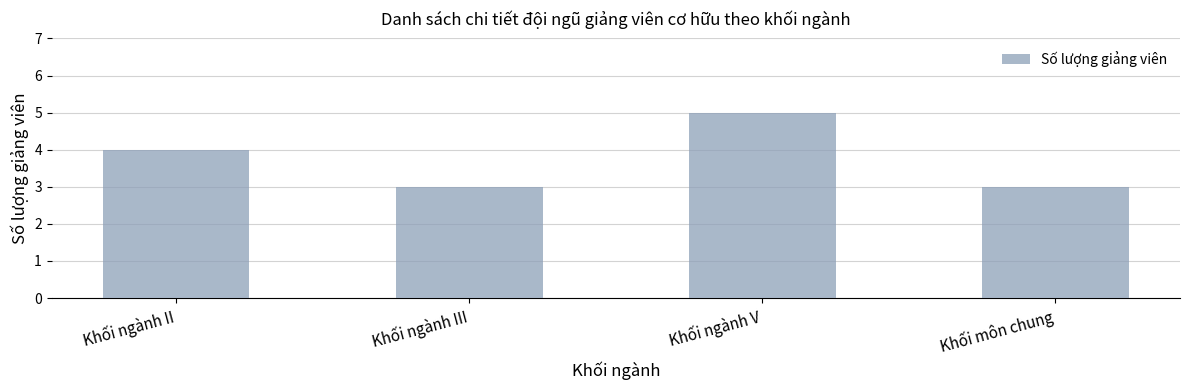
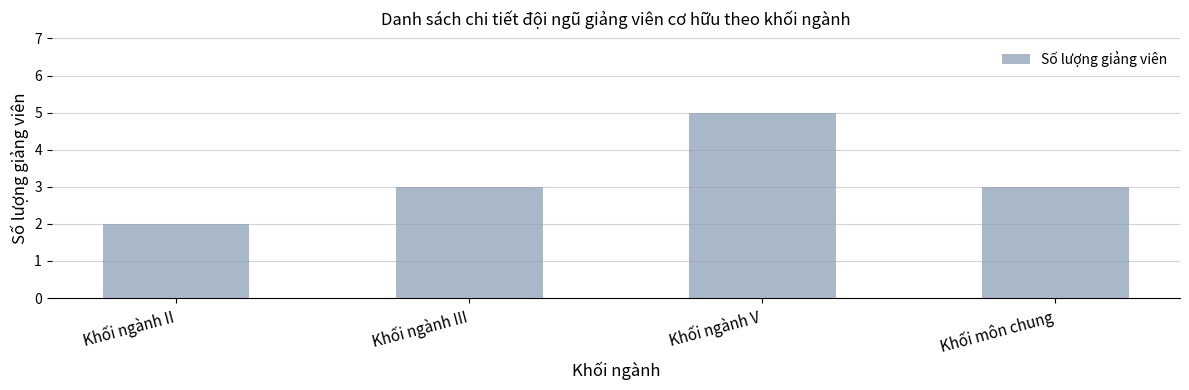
Khối ngành II: 4 -> 2
